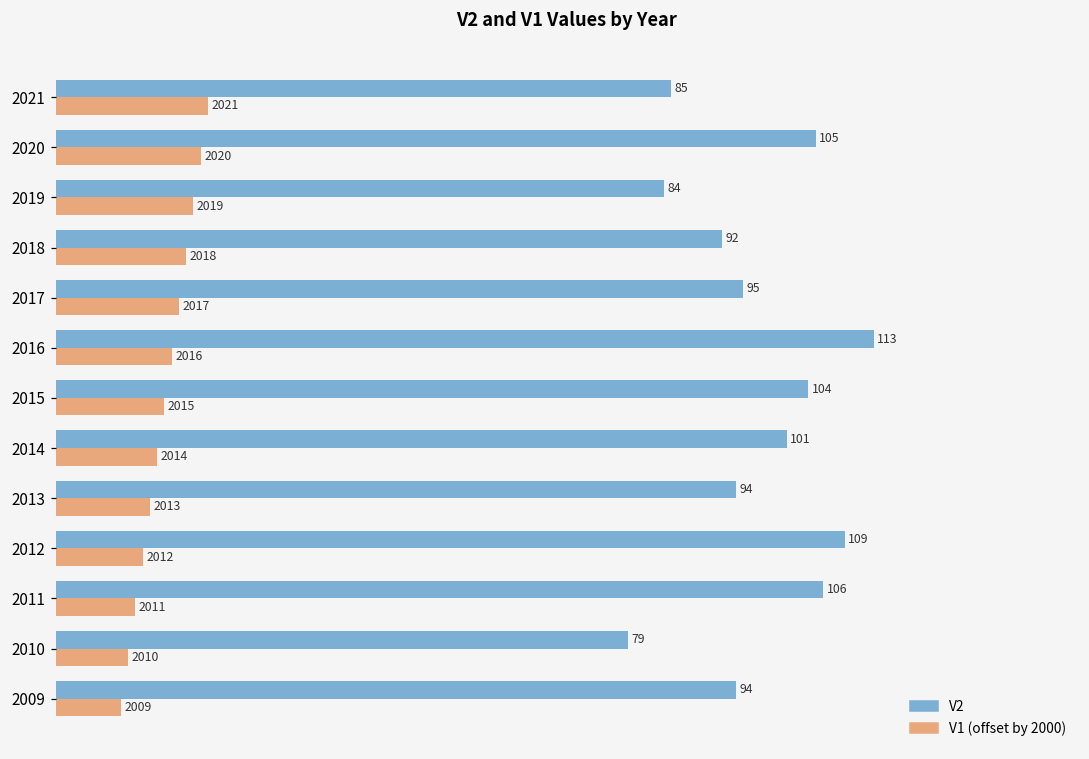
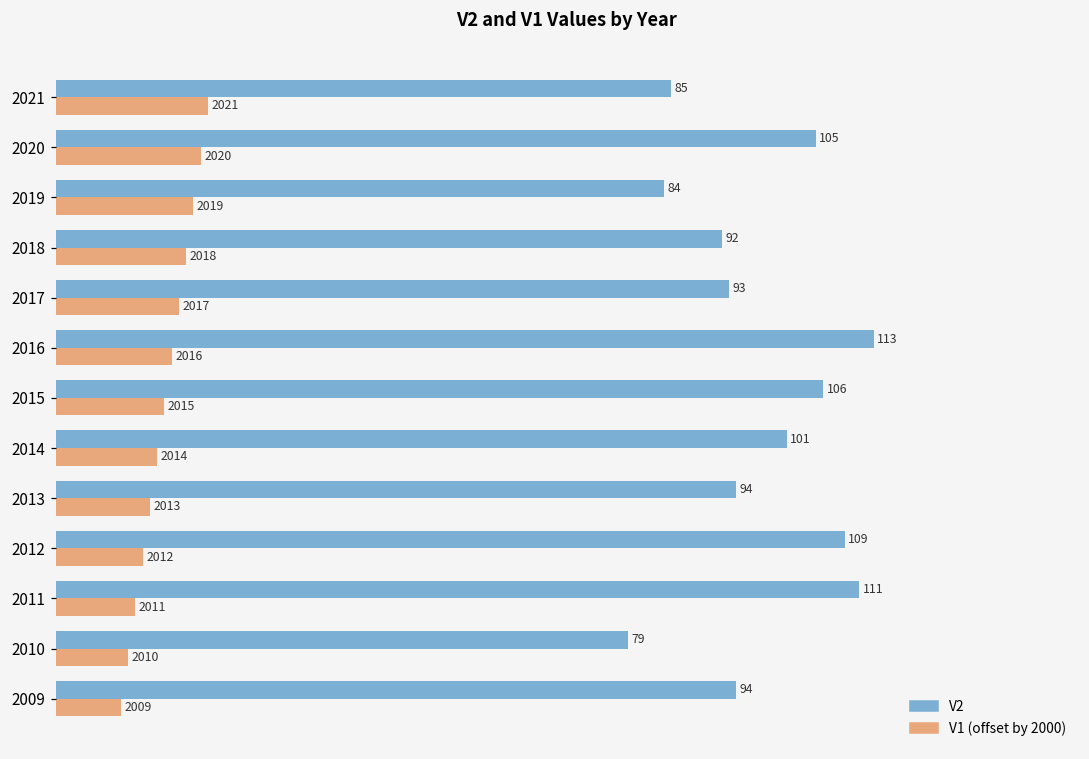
V2, 2017: 95 -> 93
V2, 2015: 104 -> 106
V2, 2011: 106 -> 111
